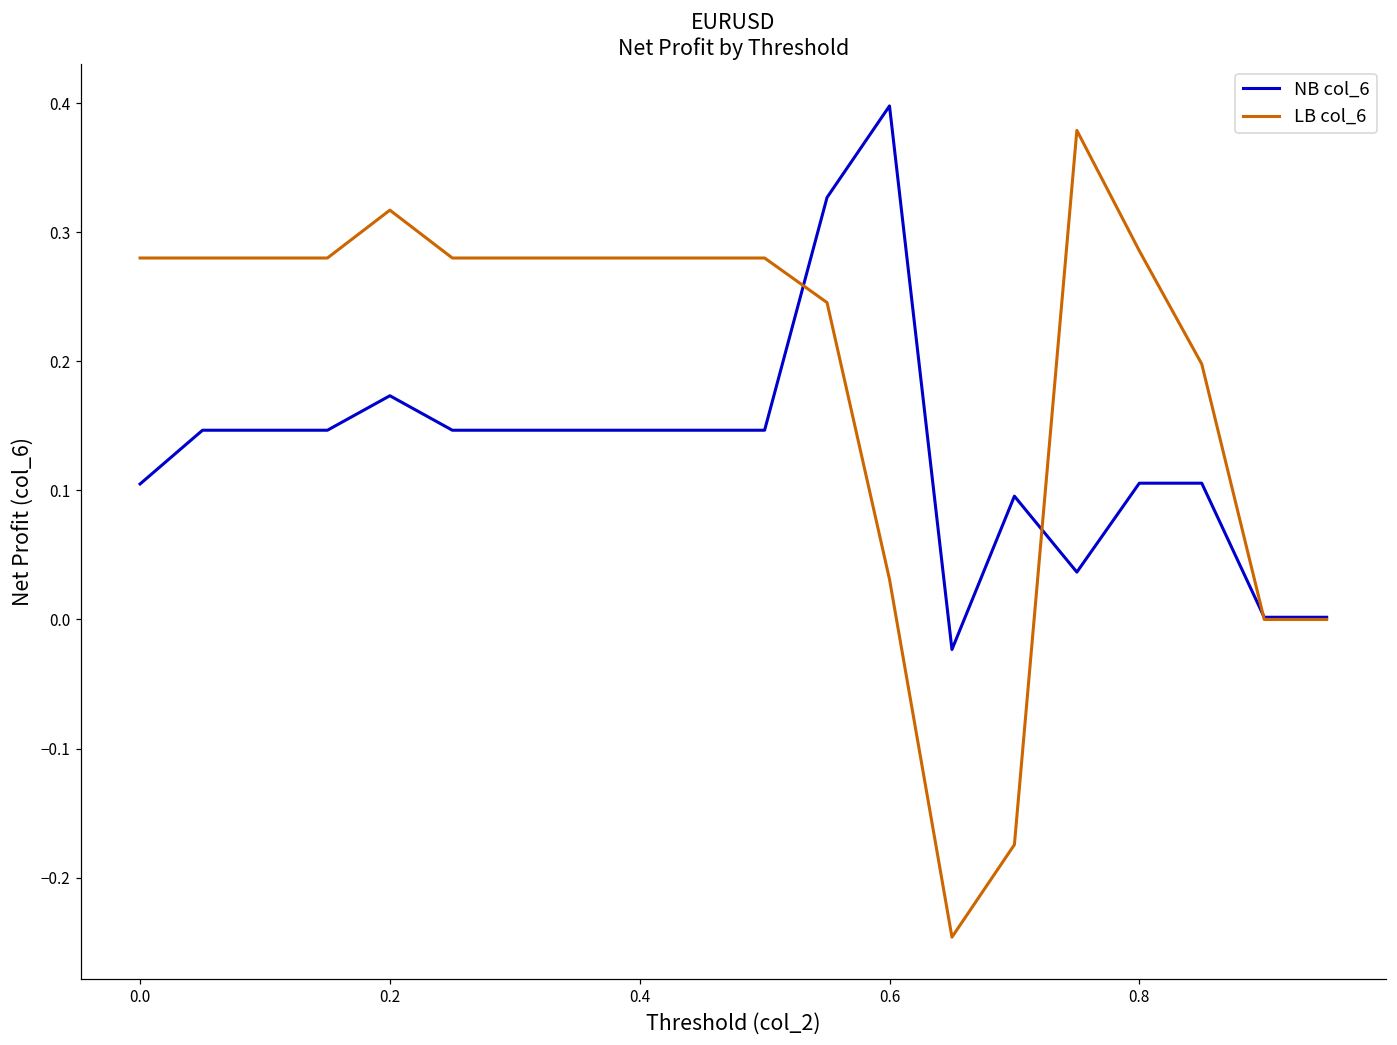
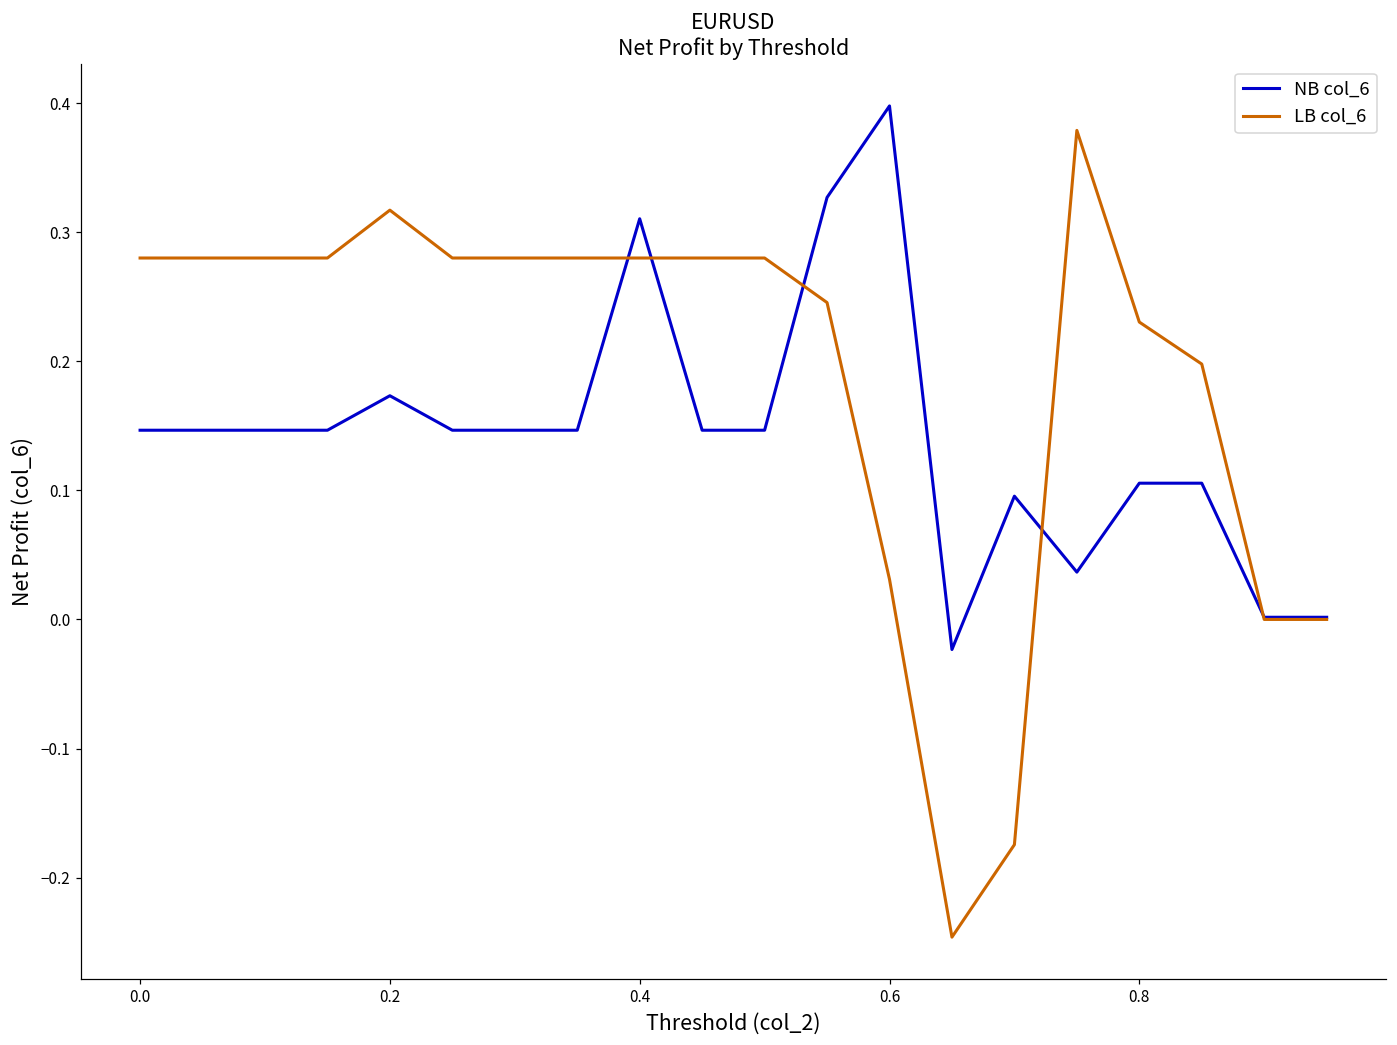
NB col_6, 0.0: 0.105 -> 0.147
NB col_6, 0.4: 0.147 -> 0.310
LB col_6, 0.8: 0.286 -> 0.230
